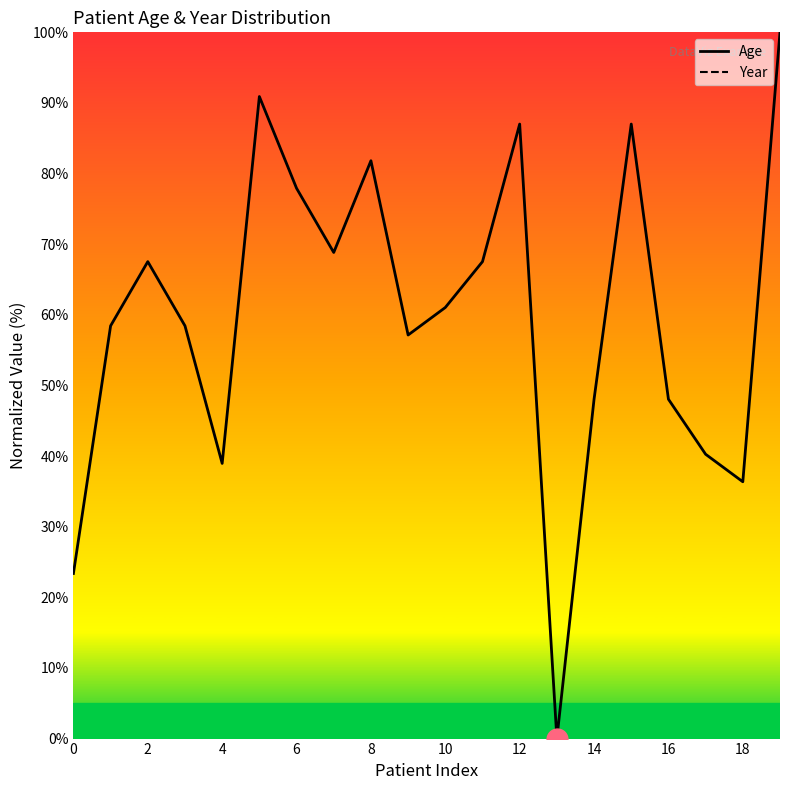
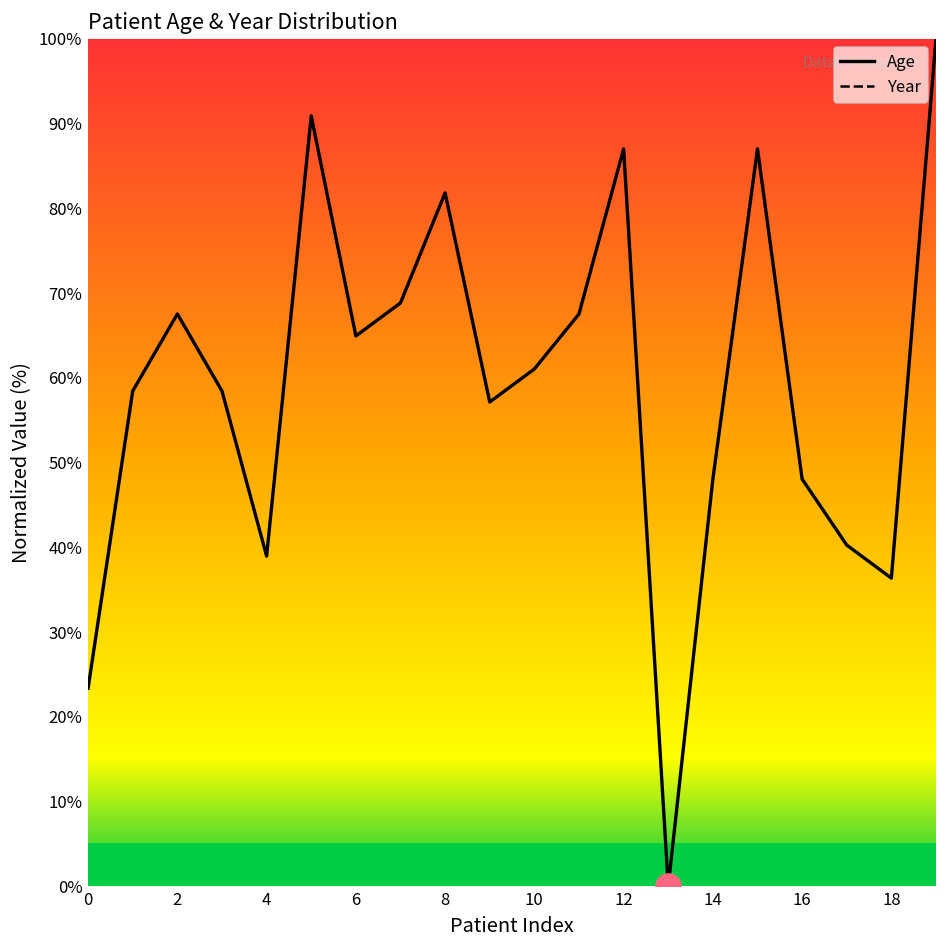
Age, 6: 78% -> 65%
